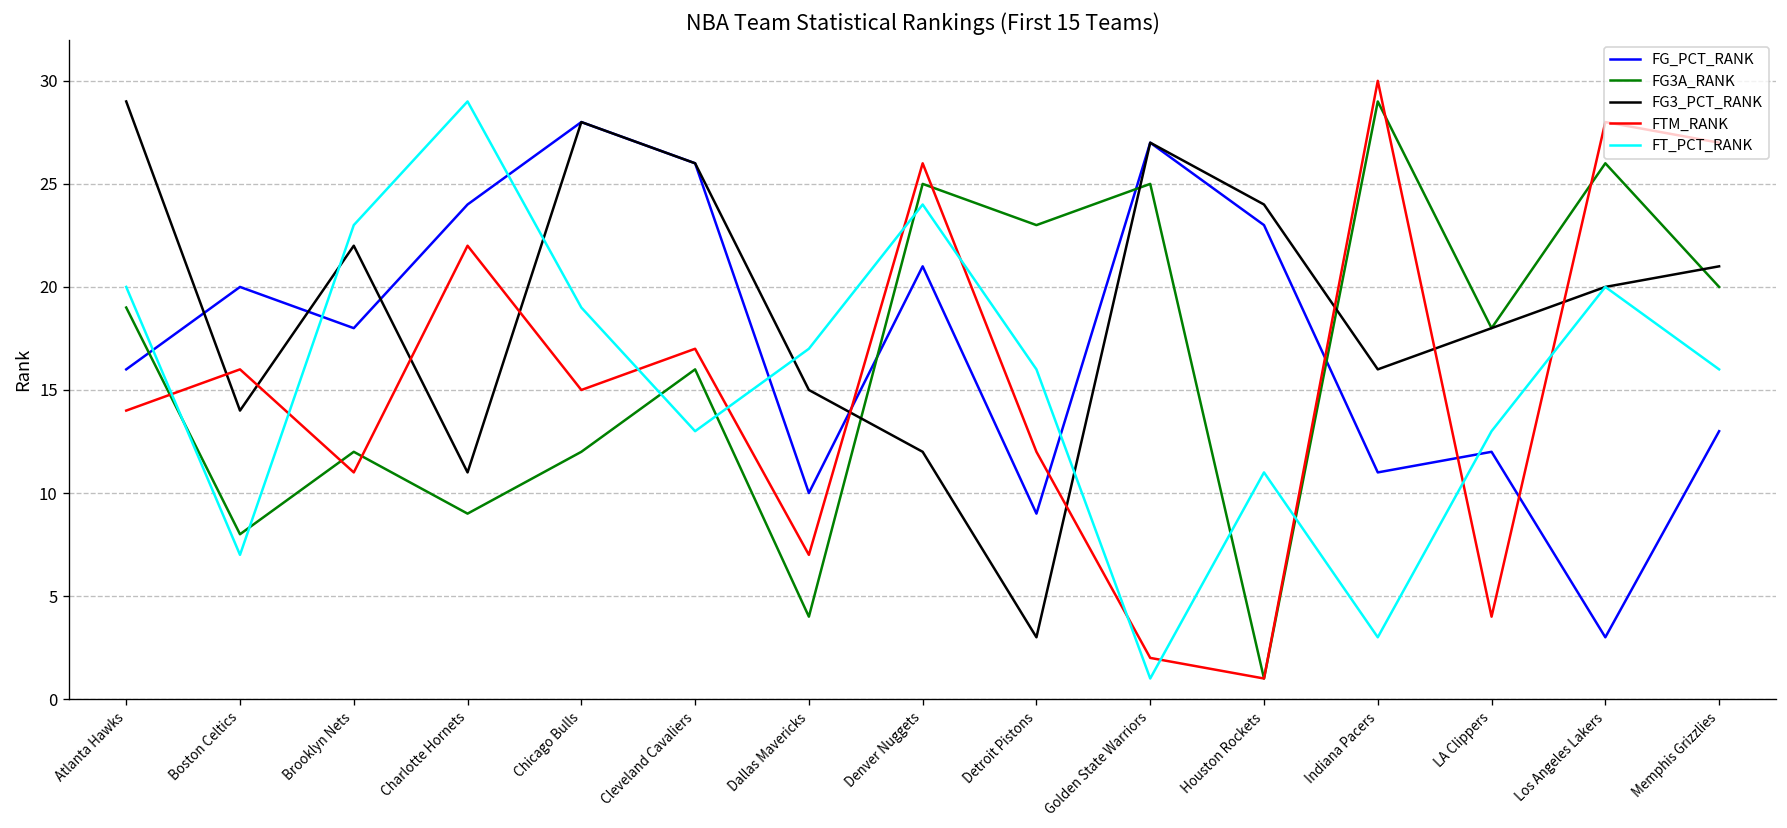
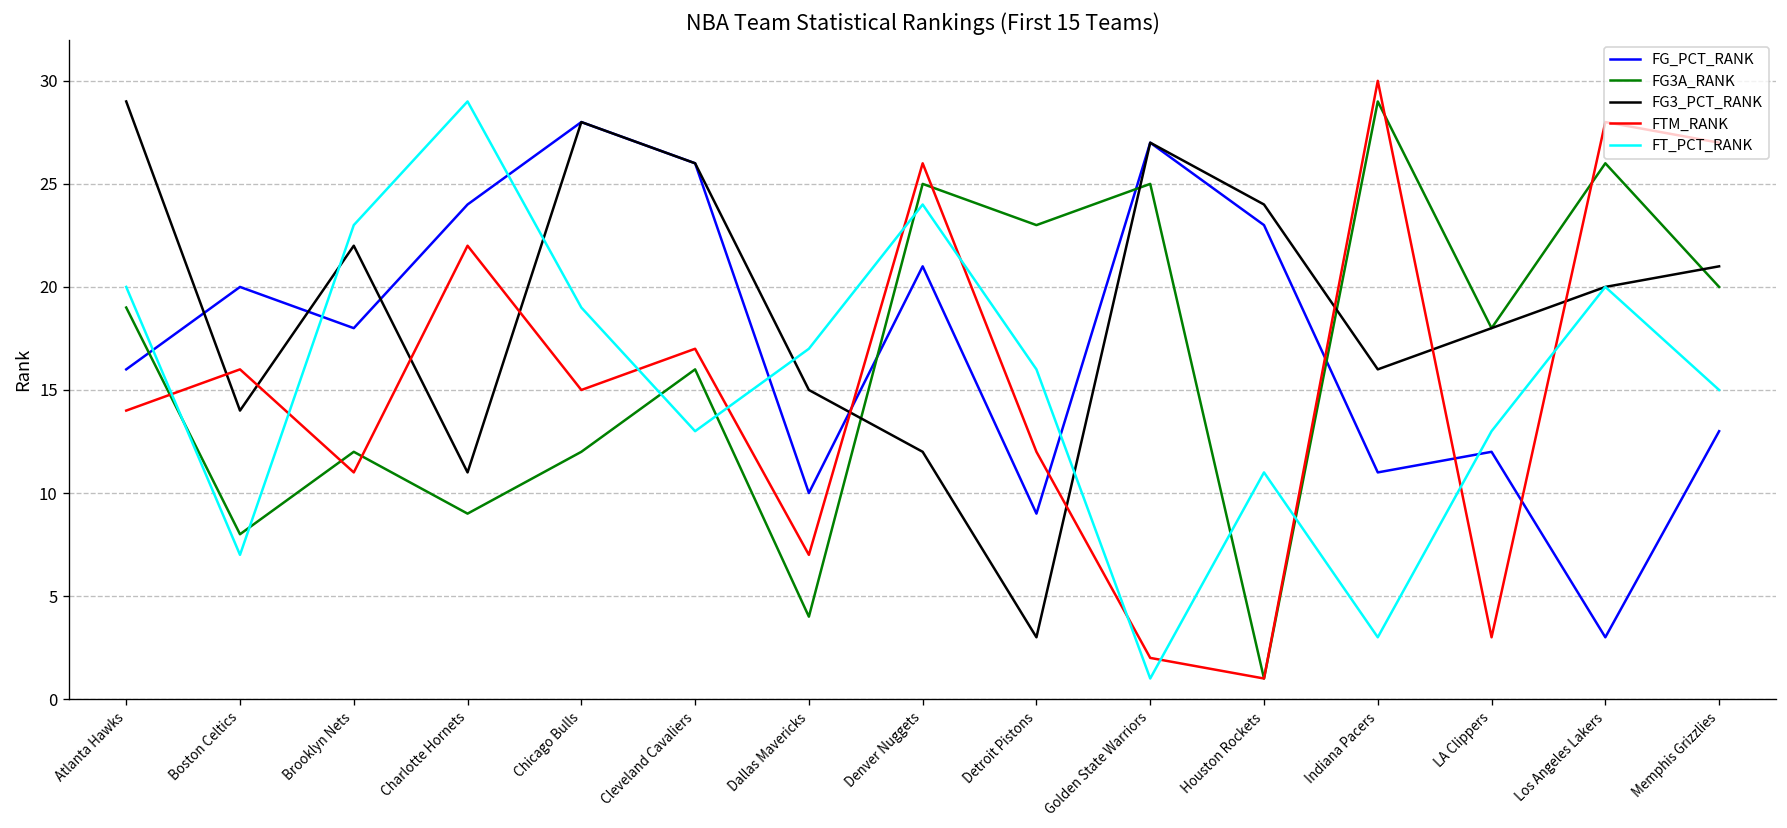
FTM_RANK, LA Clippers: 4 -> 3
FT_PCT_RANK, Memphis Grizzlies: 16 -> 15
